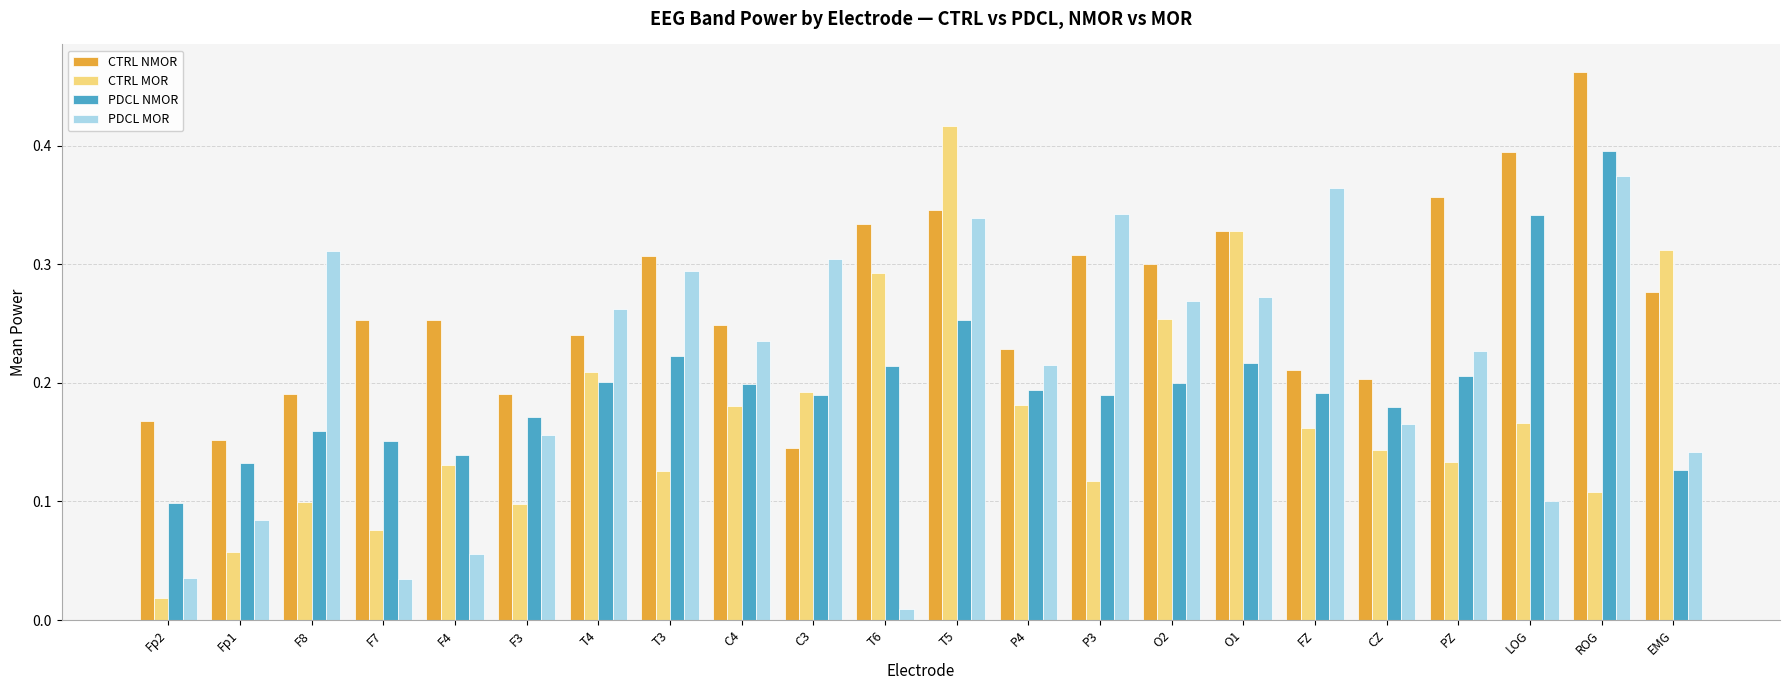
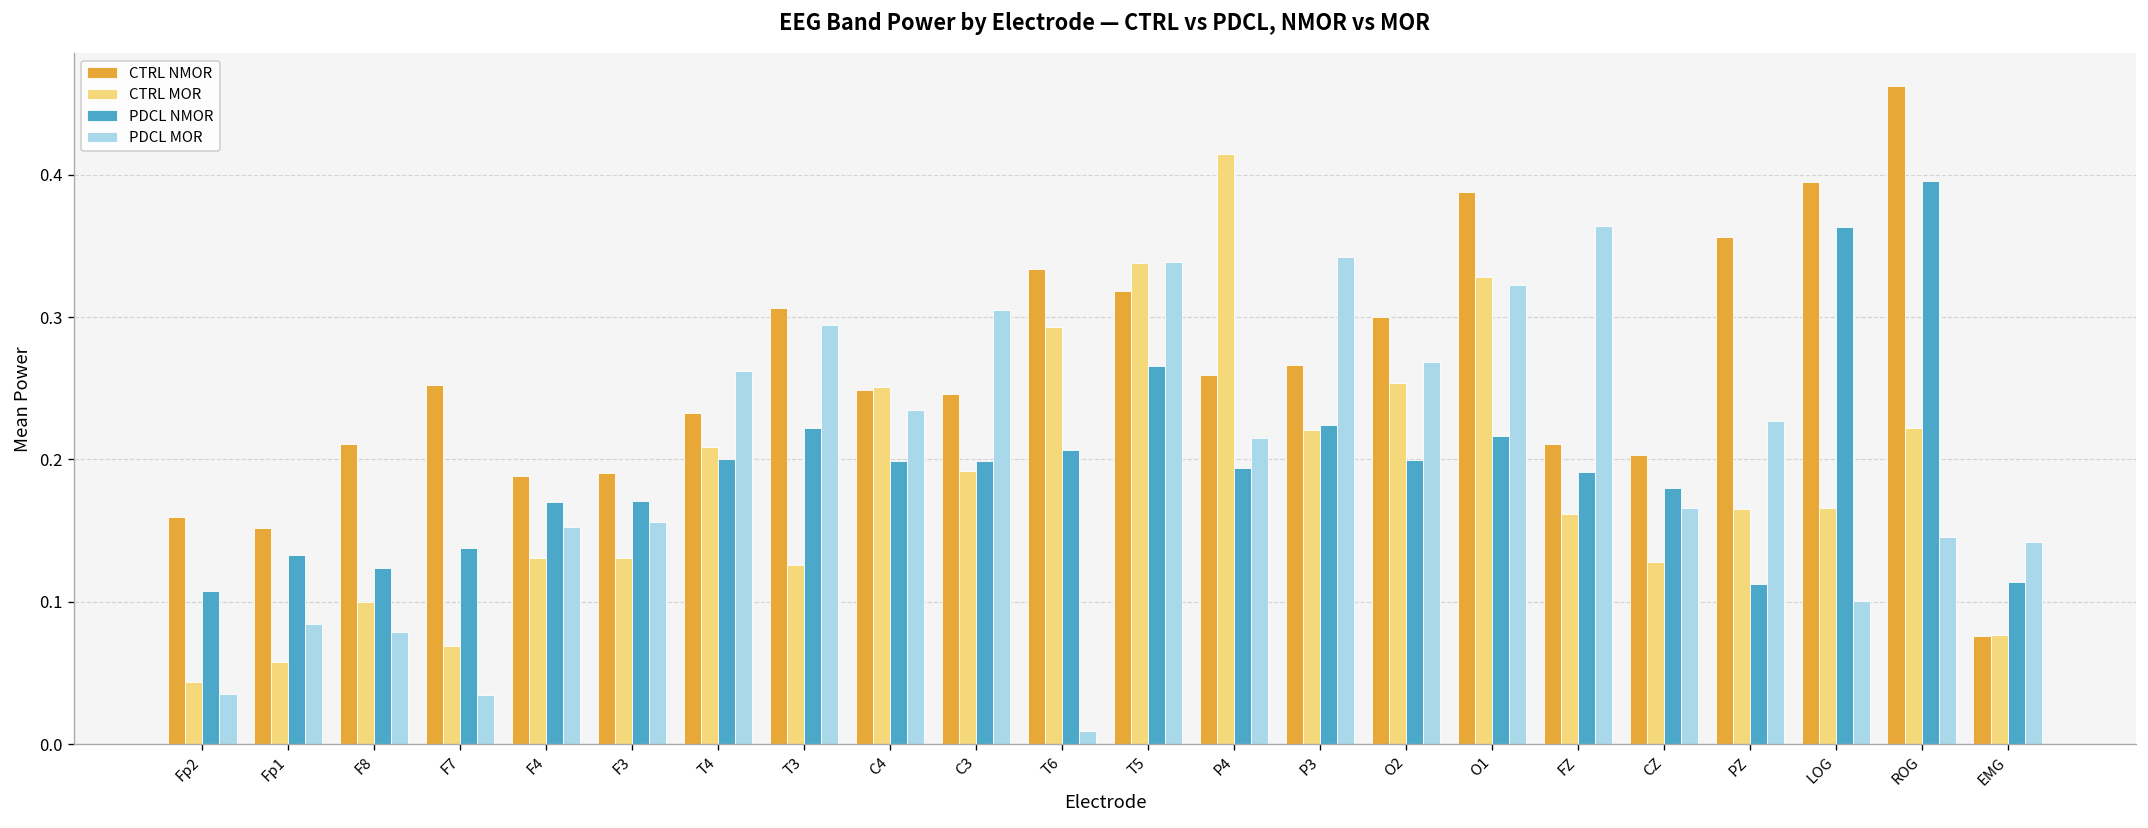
CTRL NMOR, Fp2: 0.168 -> 0.160
CTRL MOR, Fp2: 0.018 -> 0.043
PDCL NMOR, Fp2: 0.098 -> 0.108
CTRL NMOR, F8: 0.191 -> 0.211
PDCL NMOR, F8: 0.159 -> 0.124
PDCL MOR, F8: 0.311 -> 0.079
CTRL MOR, F7: 0.076 -> 0.069
PDCL NMOR, F7: 0.151 -> 0.138
CTRL NMOR, F4: 0.253 -> 0.189
PDCL NMOR, F4: 0.139 -> 0.170
PDCL MOR, F4: 0.056 -> 0.153
CTRL MOR, F3: 0.098 -> 0.131
CTRL NMOR, T4: 0.240 -> 0.233
CTRL MOR, C4: 0.180 -> 0.251
CTRL NMOR, C3: 0.145 -> 0.246
PDCL NMOR, C3: 0.190 -> 0.199
PDCL NMOR, T6: 0.214 -> 0.206
CTRL NMOR, T5: 0.346 -> 0.319
CTRL MOR, T5: 0.417 -> 0.338
PDCL NMOR, T5: 0.253 -> 0.266
CTRL NMOR, P4: 0.229 -> 0.259
CTRL MOR, P4: 0.181 -> 0.414
CTRL NMOR, P3: 0.308 -> 0.266
CTRL MOR, P3: 0.118 -> 0.221
PDCL NMOR, P3: 0.190 -> 0.224
CTRL NMOR, O1: 0.328 -> 0.388
PDCL MOR, O1: 0.272 -> 0.323
CTRL MOR, CZ: 0.143 -> 0.128
CTRL MOR, PZ: 0.133 -> 0.165
PDCL NMOR, PZ: 0.205 -> 0.112
PDCL NMOR, LOG: 0.342 -> 0.363
CTRL MOR, ROG: 0.108 -> 0.222
PDCL MOR, ROG: 0.375 -> 0.146
CTRL NMOR, EMG: 0.276 -> 0.076
CTRL MOR, EMG: 0.312 -> 0.076
PDCL NMOR, EMG: 0.126 -> 0.114
